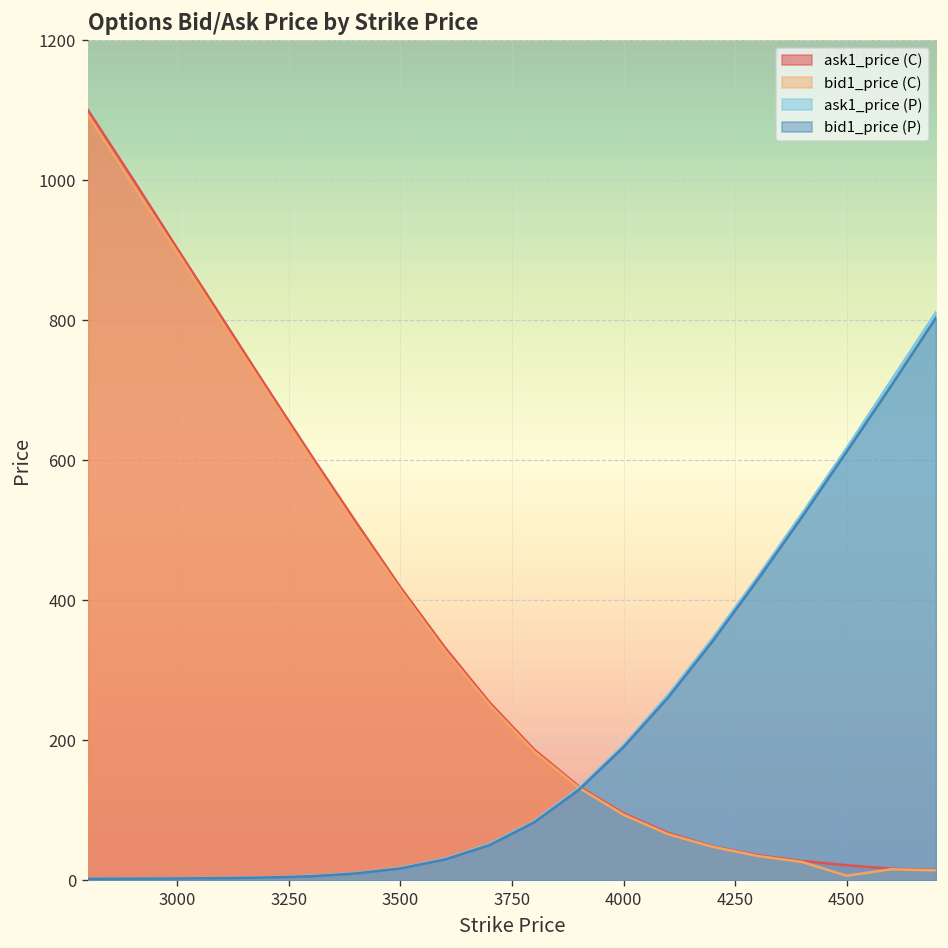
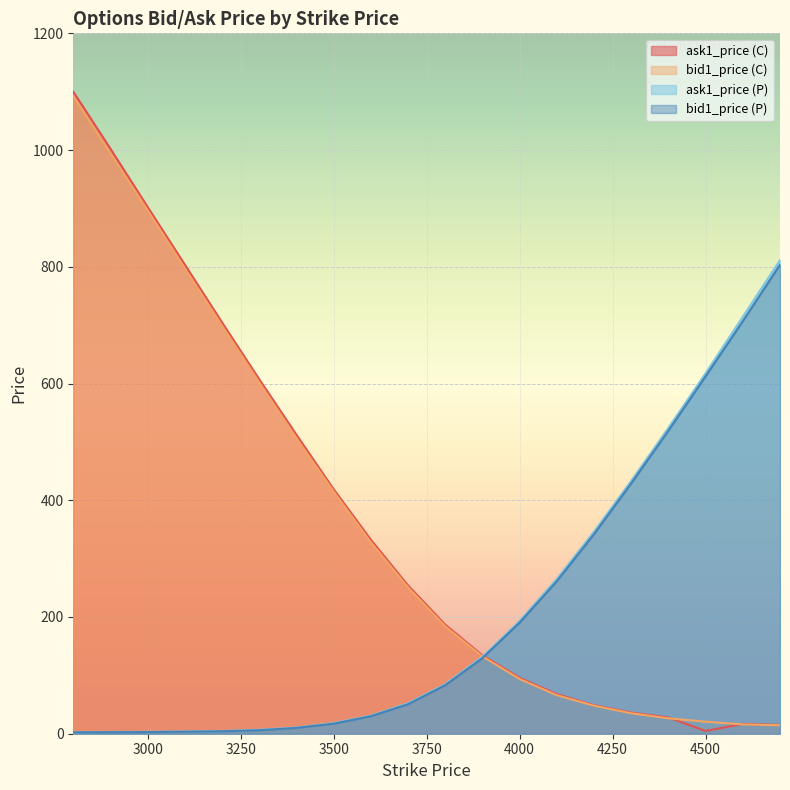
ask1_price (C), 4500: 20 -> 0
bid1_price (C), 4500: 10 -> 20
